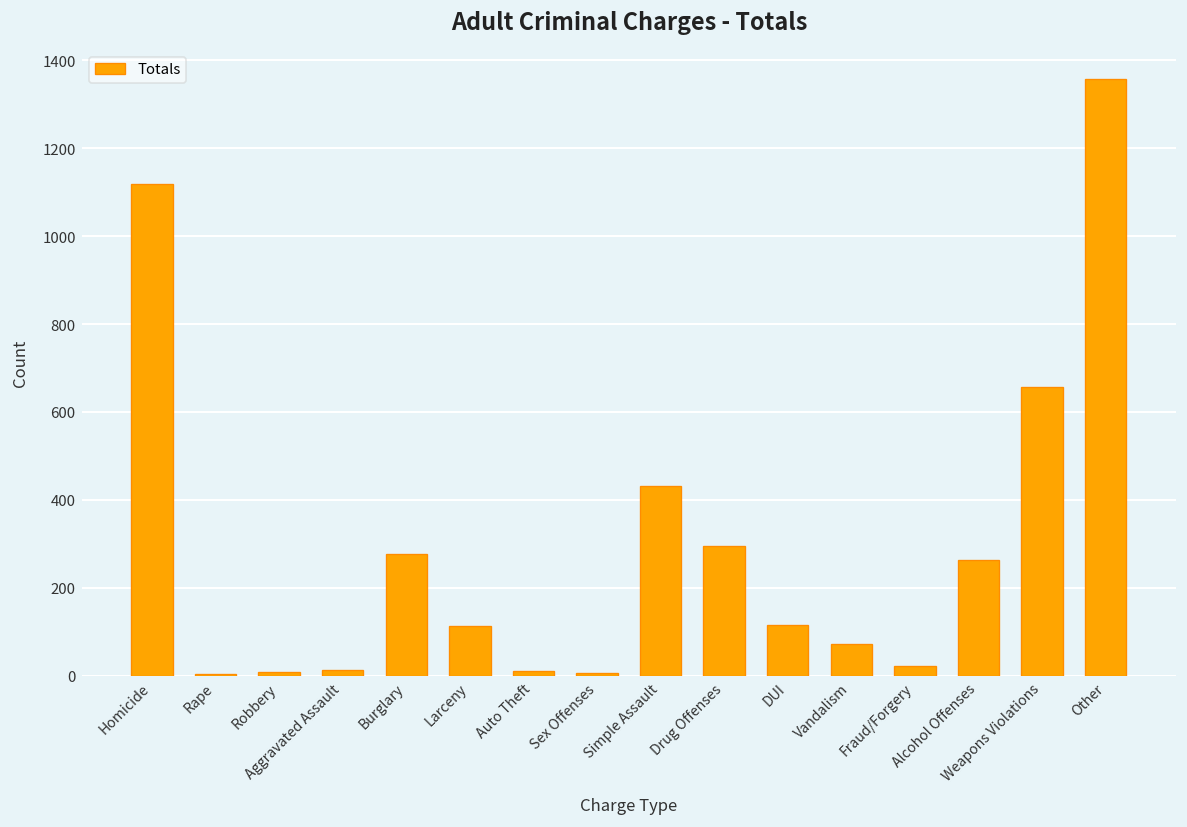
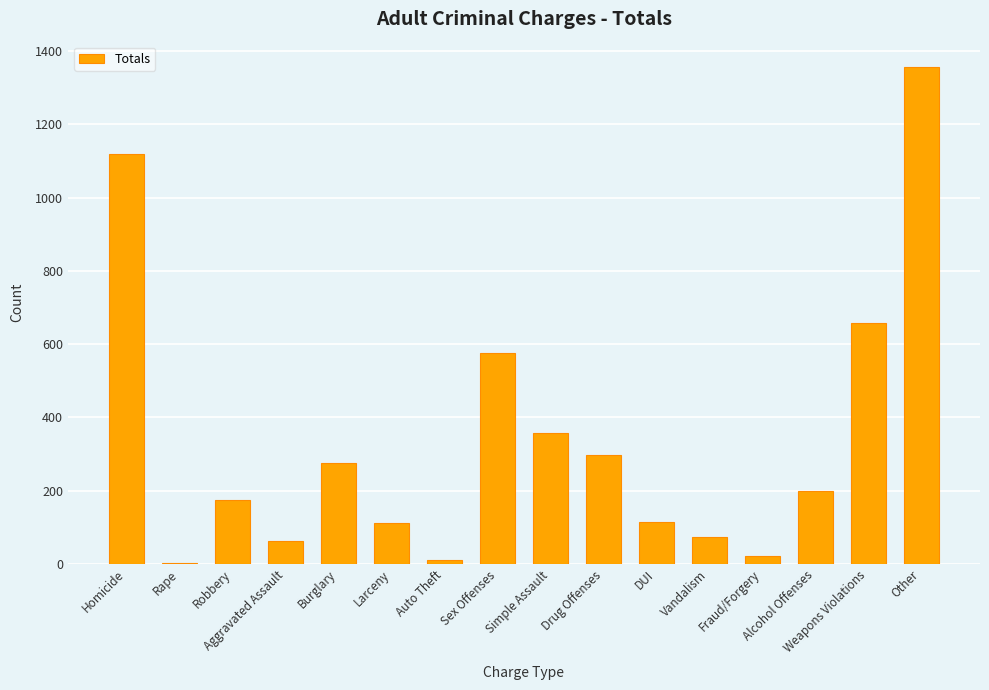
Robbery: 10 -> 170
Aggravated Assault: 10 -> 60
Sex Offenses: 10 -> 580
Simple Assault: 430 -> 360
Alcohol Offenses: 260 -> 200
